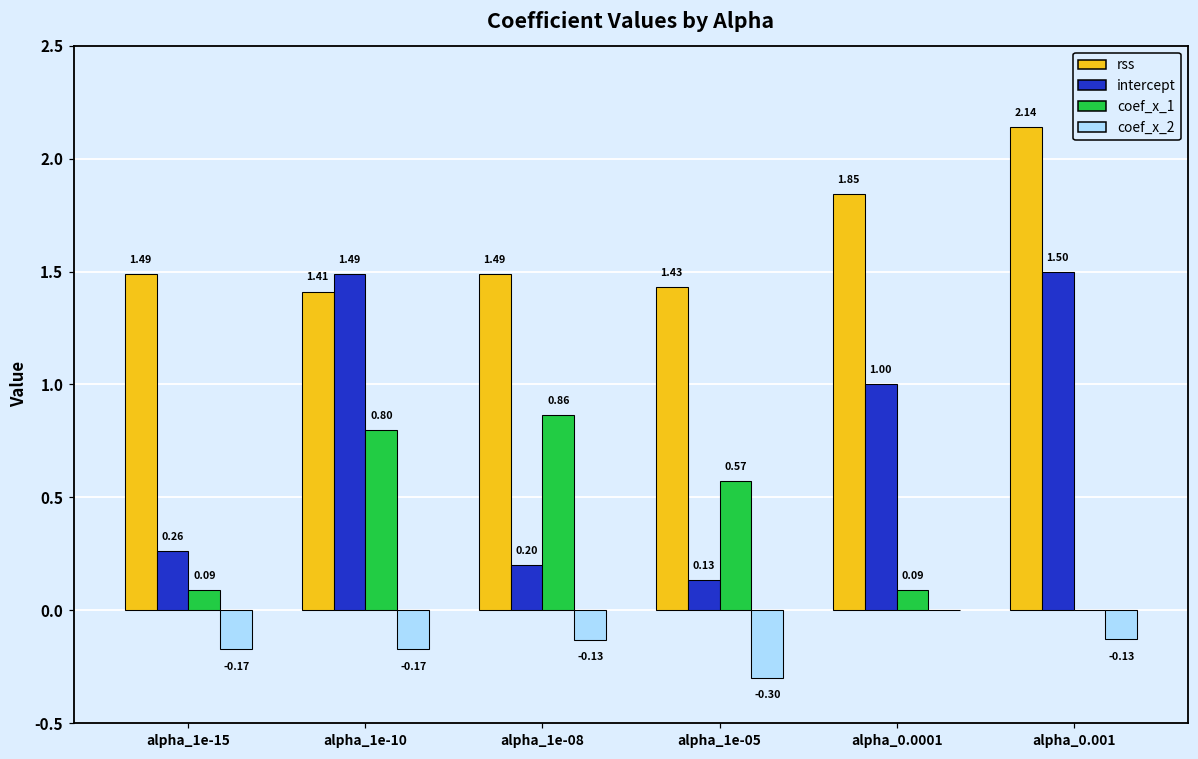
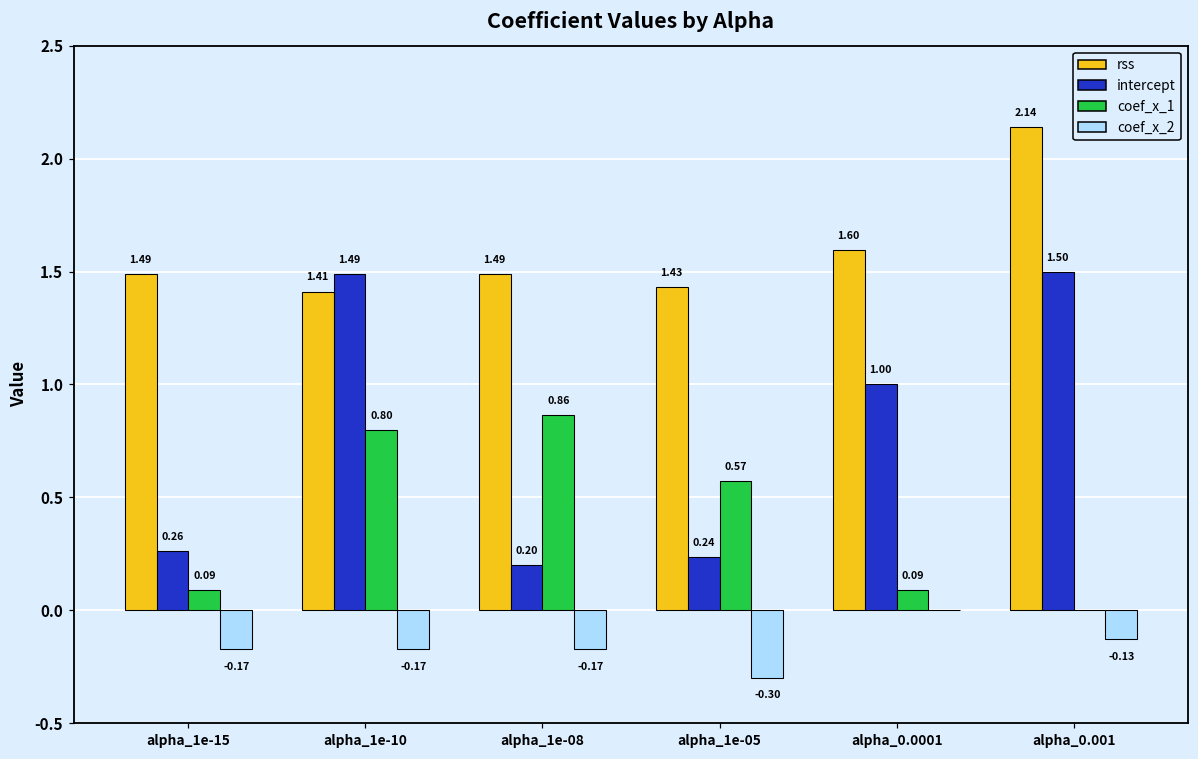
coef_x_2, alpha_1e-08: -0.13 -> -0.17
intercept, alpha_1e-05: 0.13 -> 0.24
rss, alpha_0.0001: 1.85 -> 1.60
